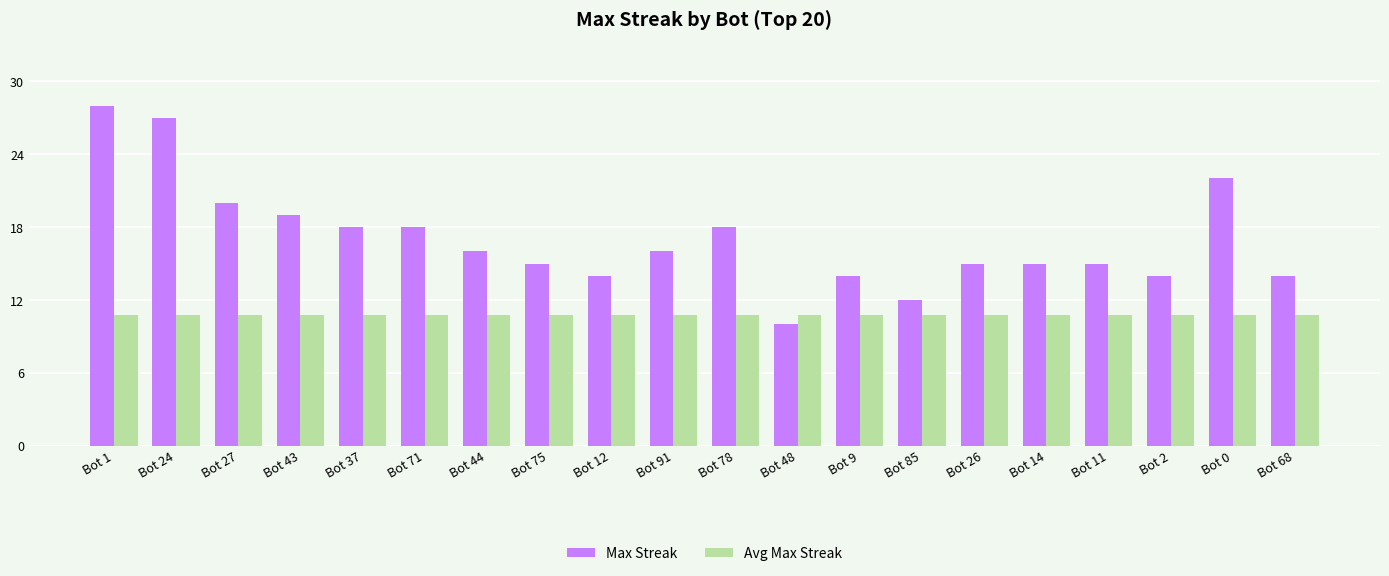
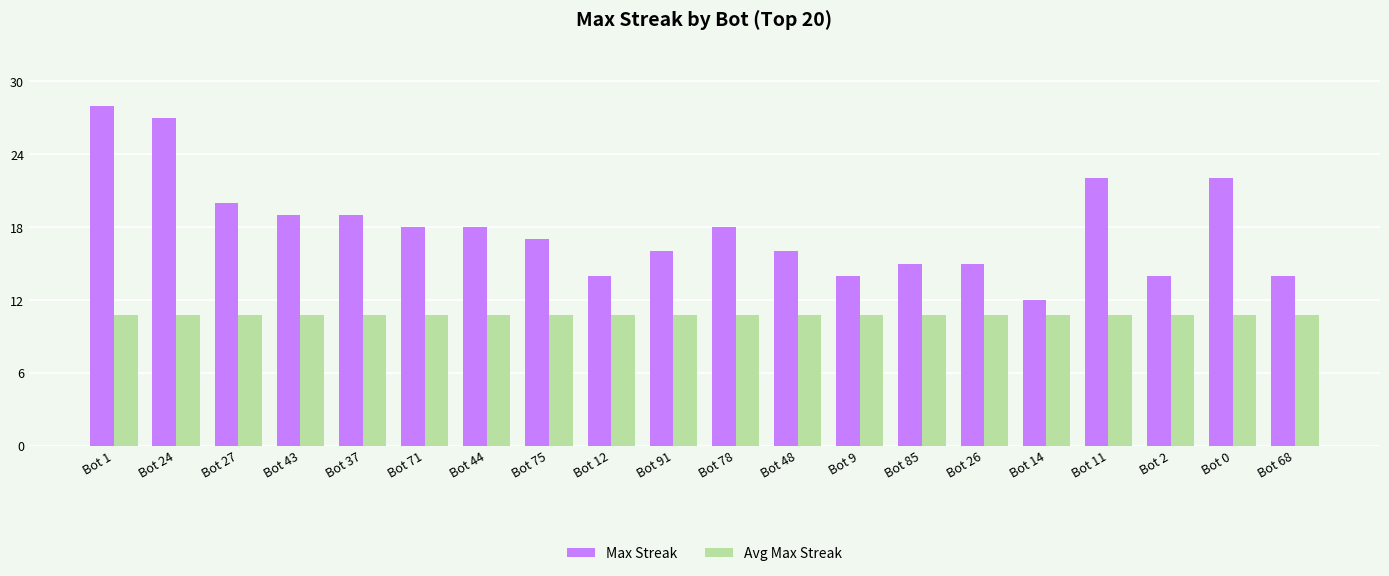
Max Streak, Bot 37: 18 -> 19
Max Streak, Bot 44: 16 -> 18
Max Streak, Bot 75: 15 -> 17
Max Streak, Bot 48: 10 -> 16
Max Streak, Bot 85: 12 -> 15
Max Streak, Bot 14: 15 -> 12
Max Streak, Bot 11: 15 -> 22
